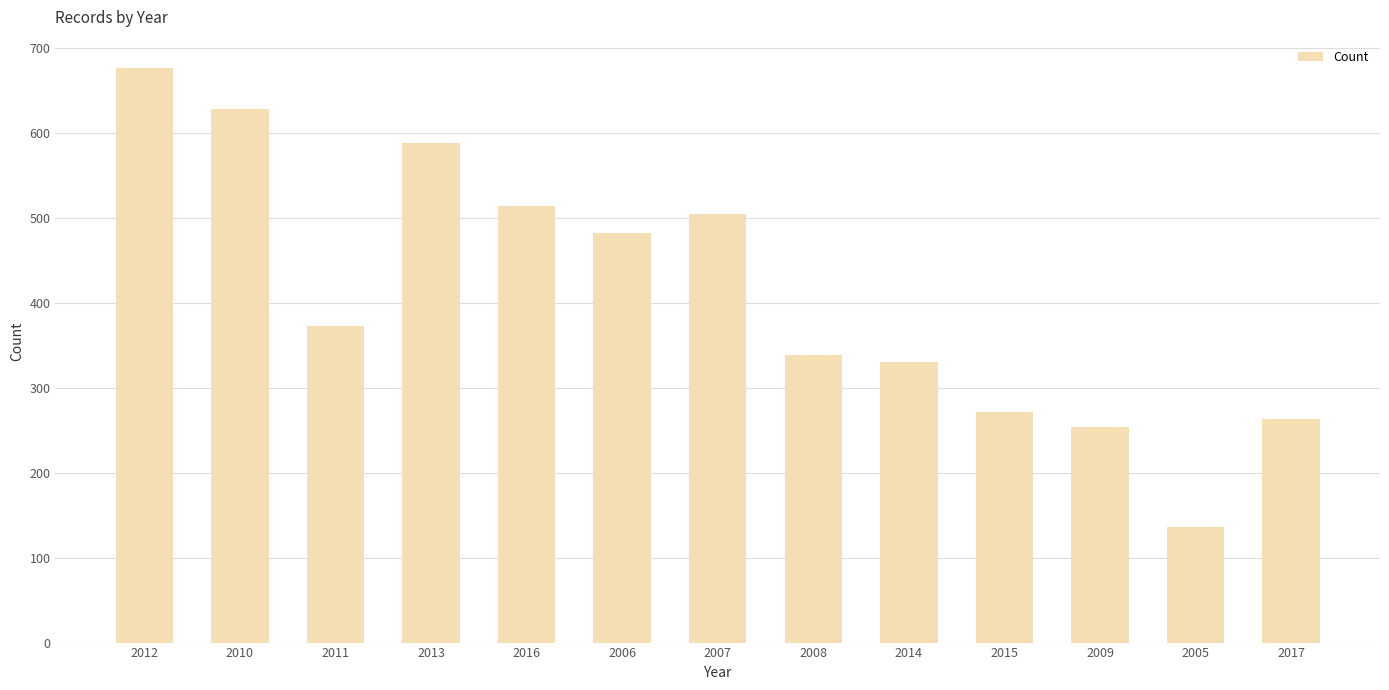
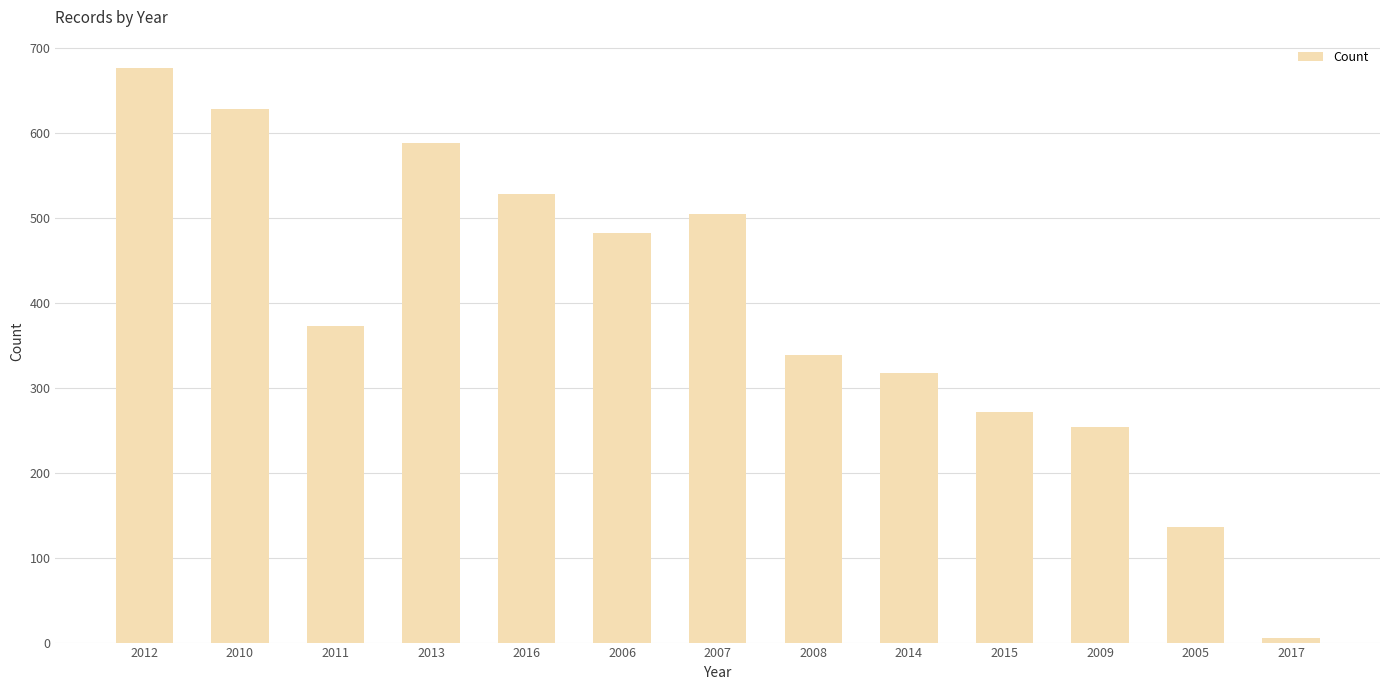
2016: 510 -> 530
2014: 330 -> 320
2017: 260 -> 10
